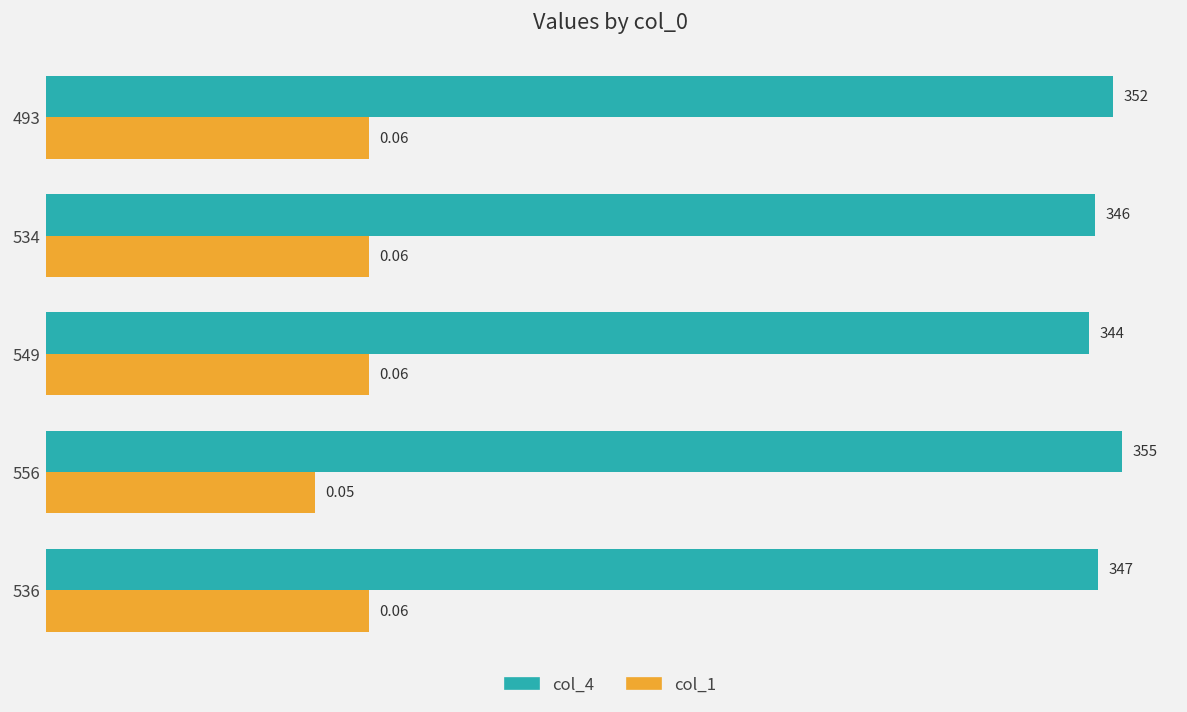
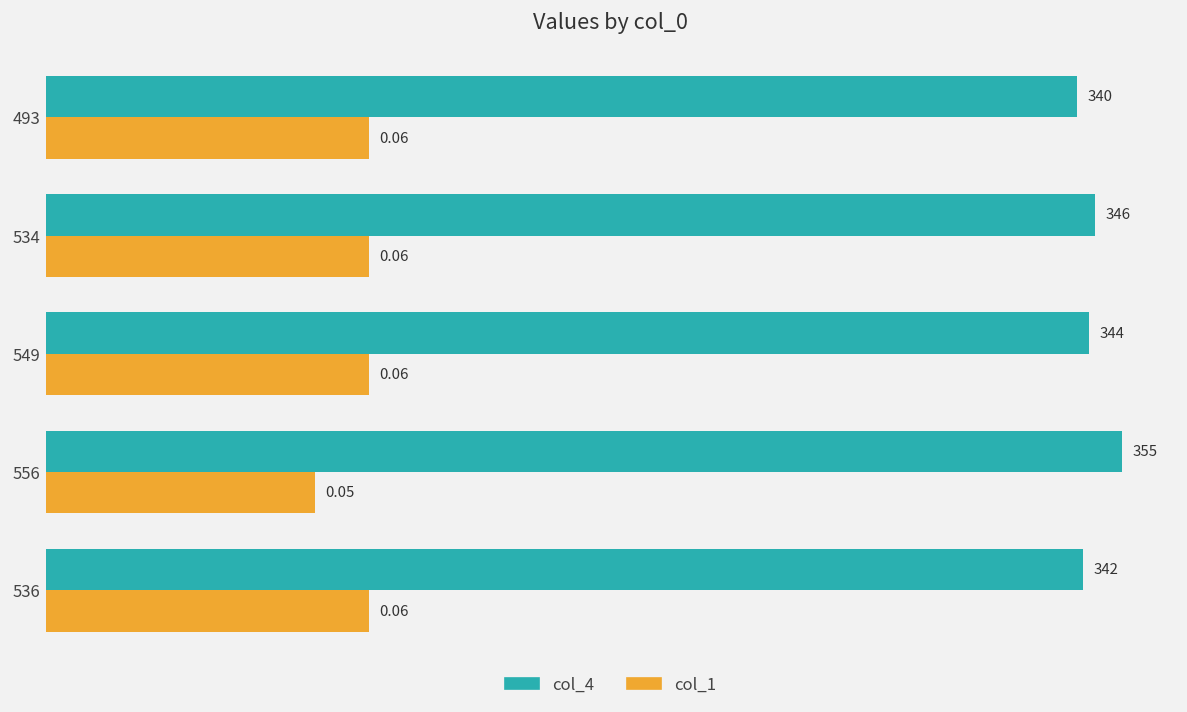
col_4, 493: 352 -> 340
col_4, 536: 347 -> 342
